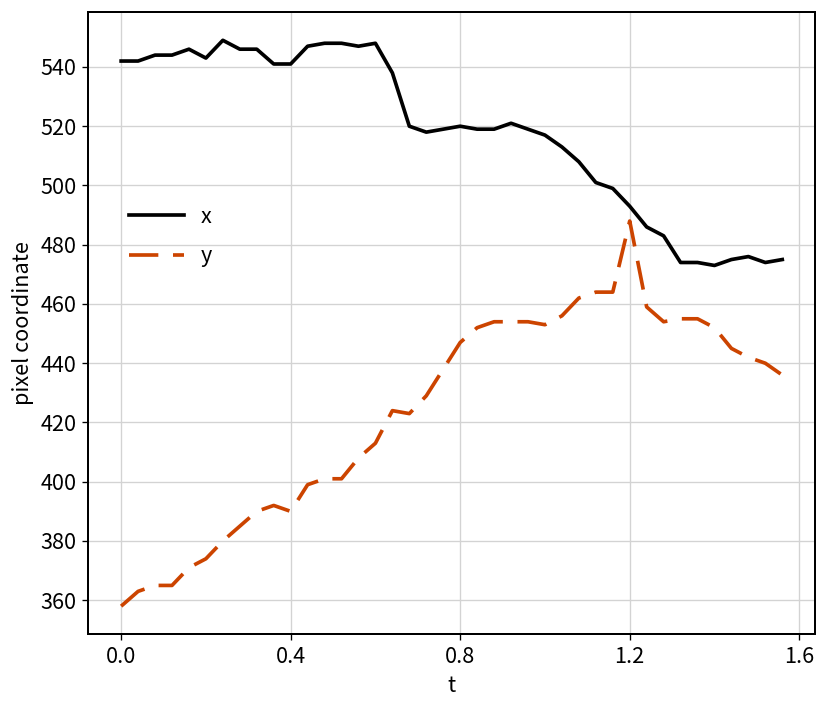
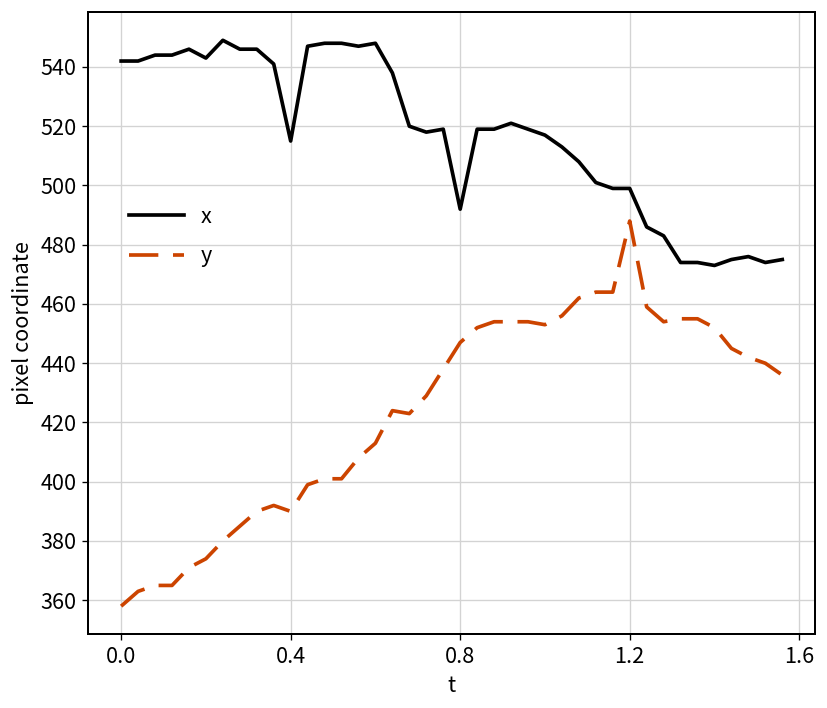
x, 0.4: 541 -> 515
x, 0.8: 520 -> 492
x, 1.2: 493 -> 499
